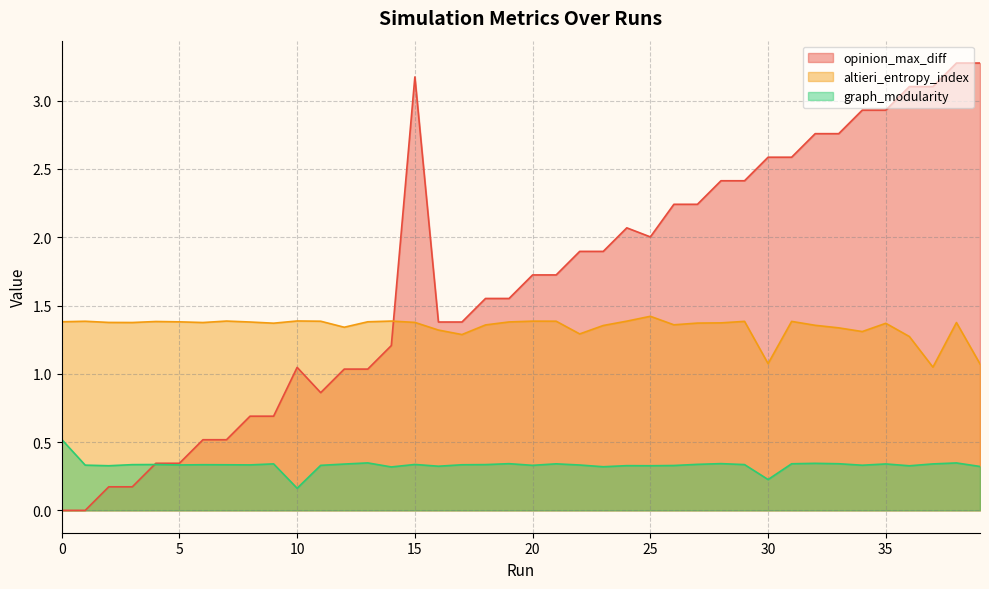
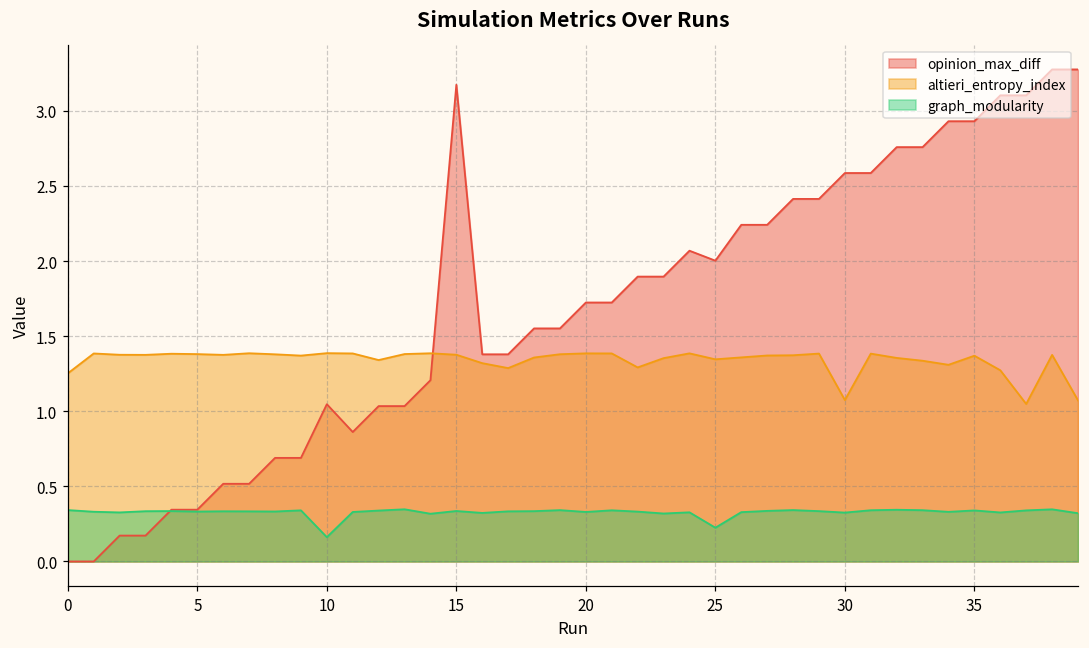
altieri_entropy_index, 0: 1.38 -> 1.25
graph_modularity, 0: 0.52 -> 0.34
altieri_entropy_index, 25: 1.42 -> 1.35
graph_modularity, 25: 0.33 -> 0.22
graph_modularity, 30: 0.23 -> 0.33
